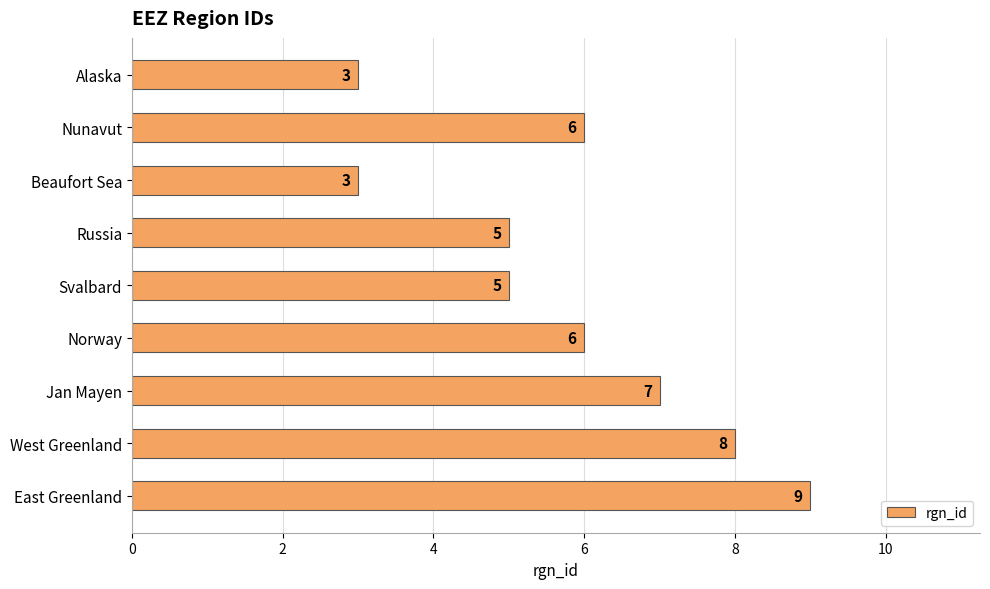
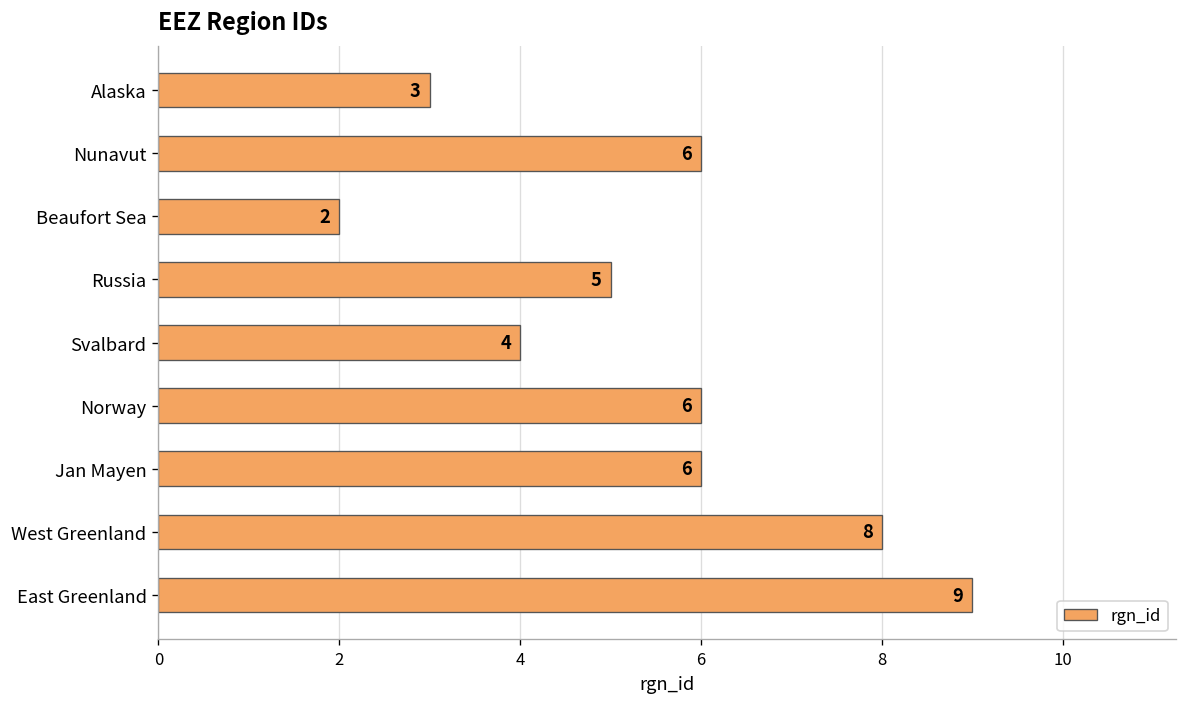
Beaufort Sea: 3 -> 2
Svalbard: 5 -> 4
Jan Mayen: 7 -> 6
